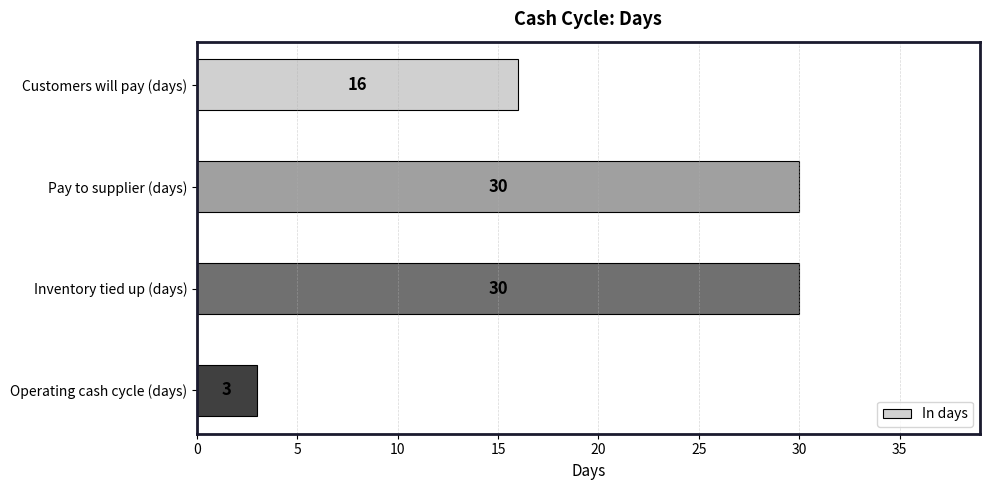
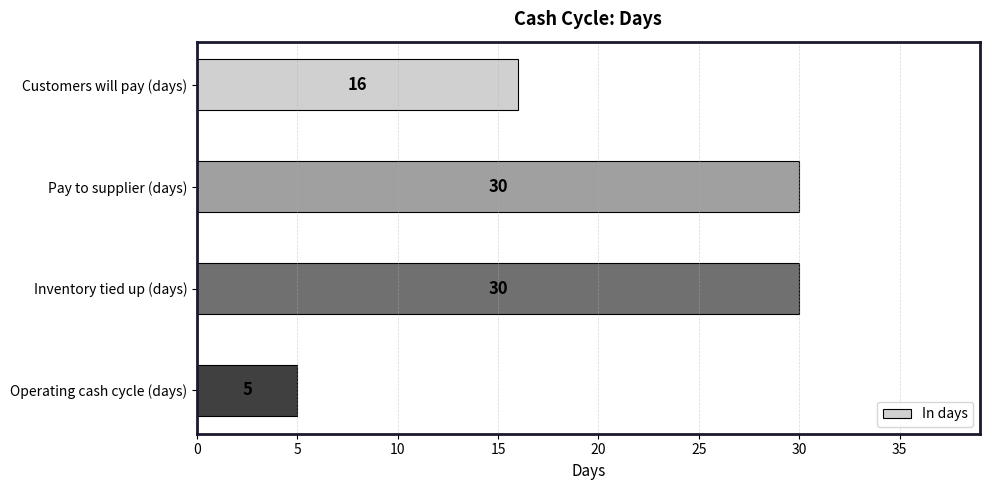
Operating cash cycle (days): 3 -> 5
